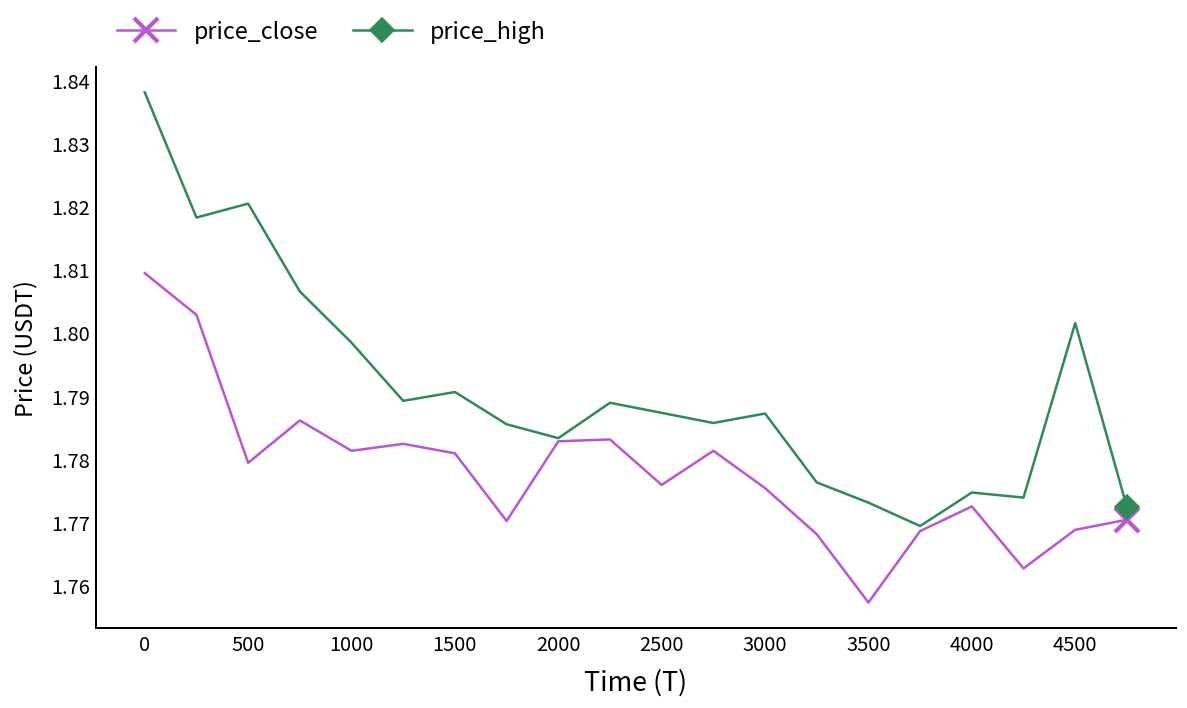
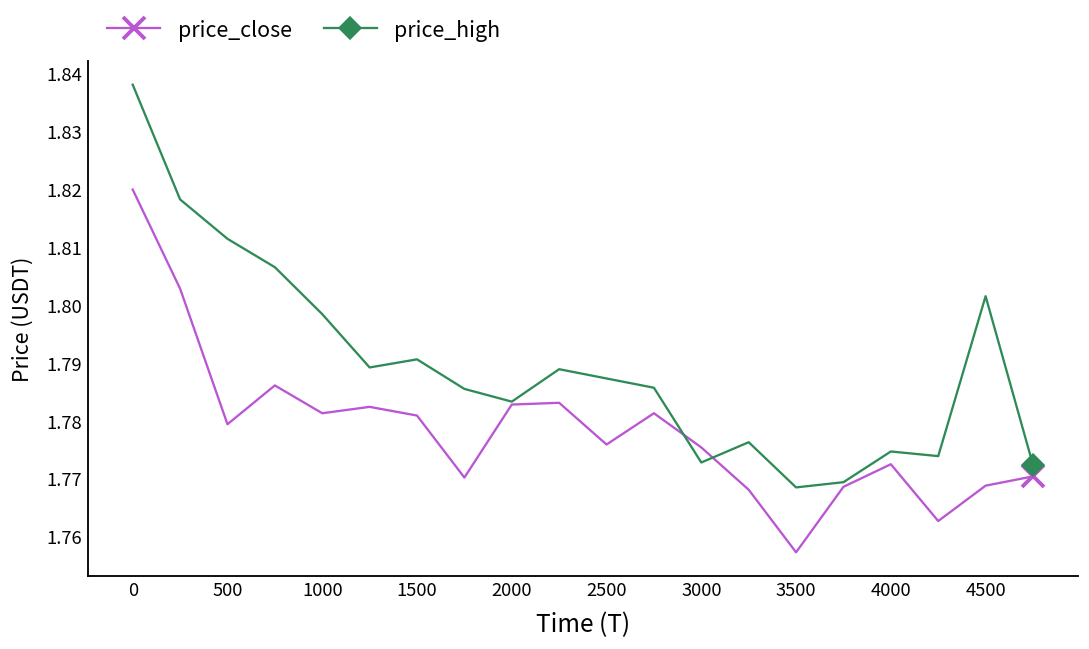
price_close, 0: 1.809 -> 1.820
price_high, 500: 1.820 -> 1.811
price_high, 3000: 1.787 -> 1.773
price_high, 3500: 1.773 -> 1.769
